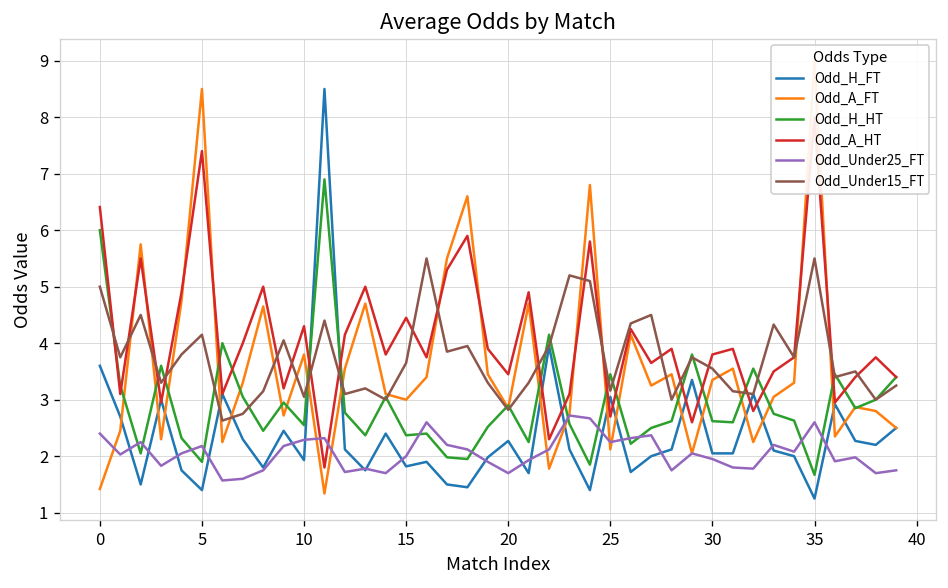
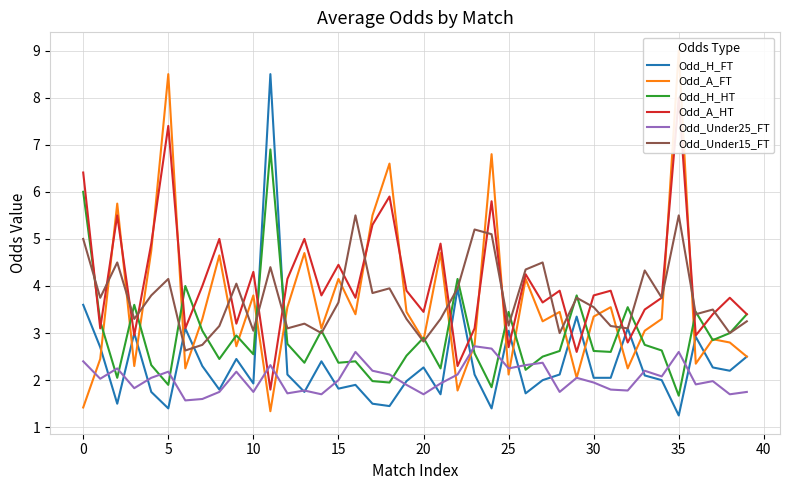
Odd_Under25_FT, 10: 2.3 -> 1.8
Odd_A_FT, 15: 3.0 -> 4.2
